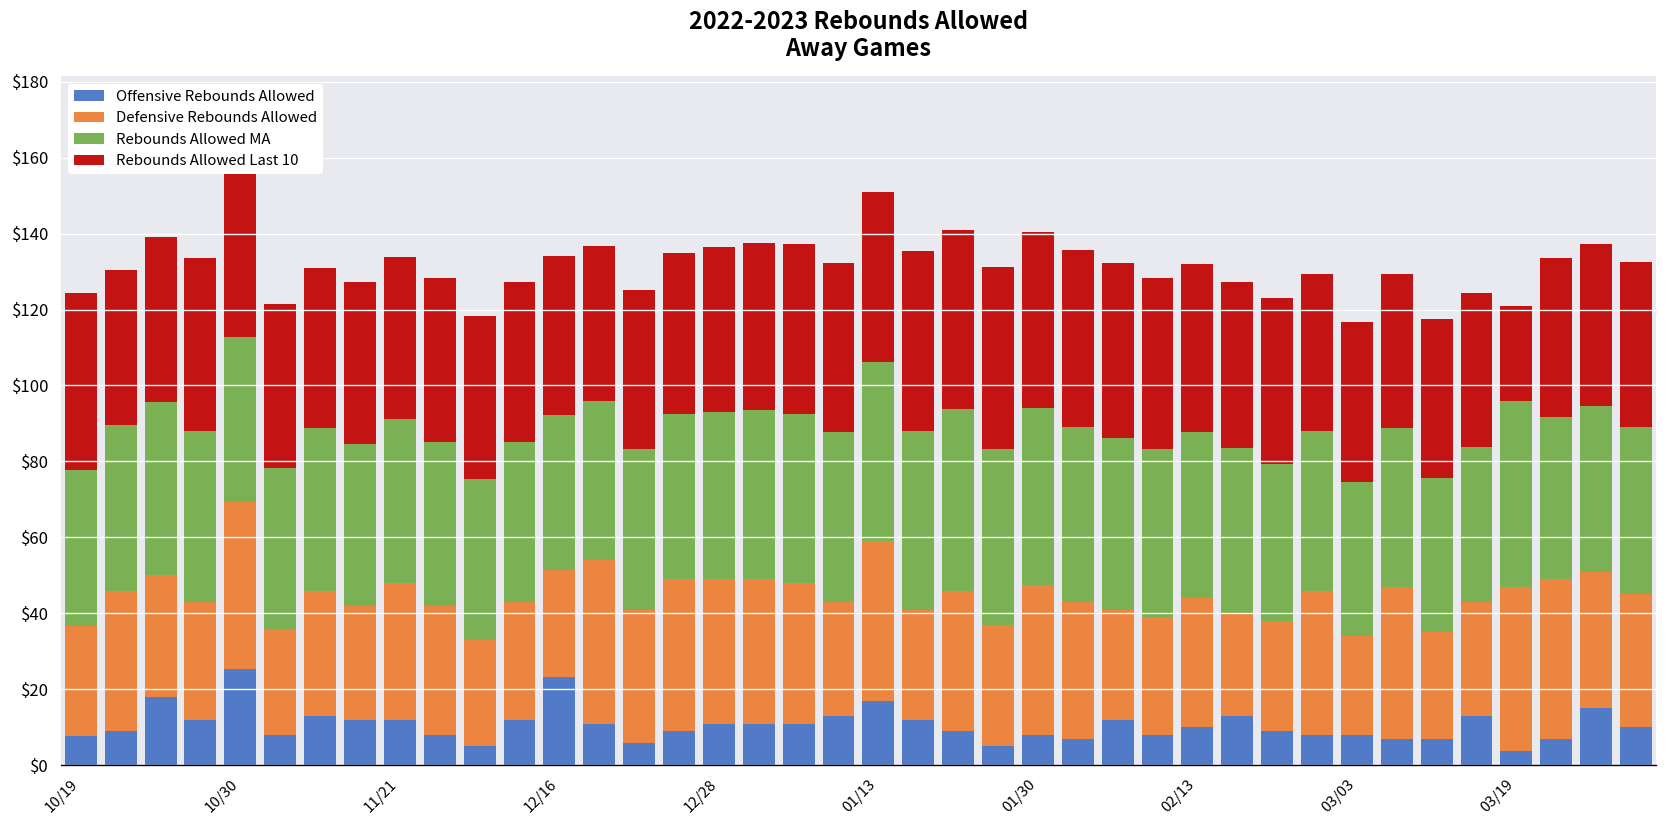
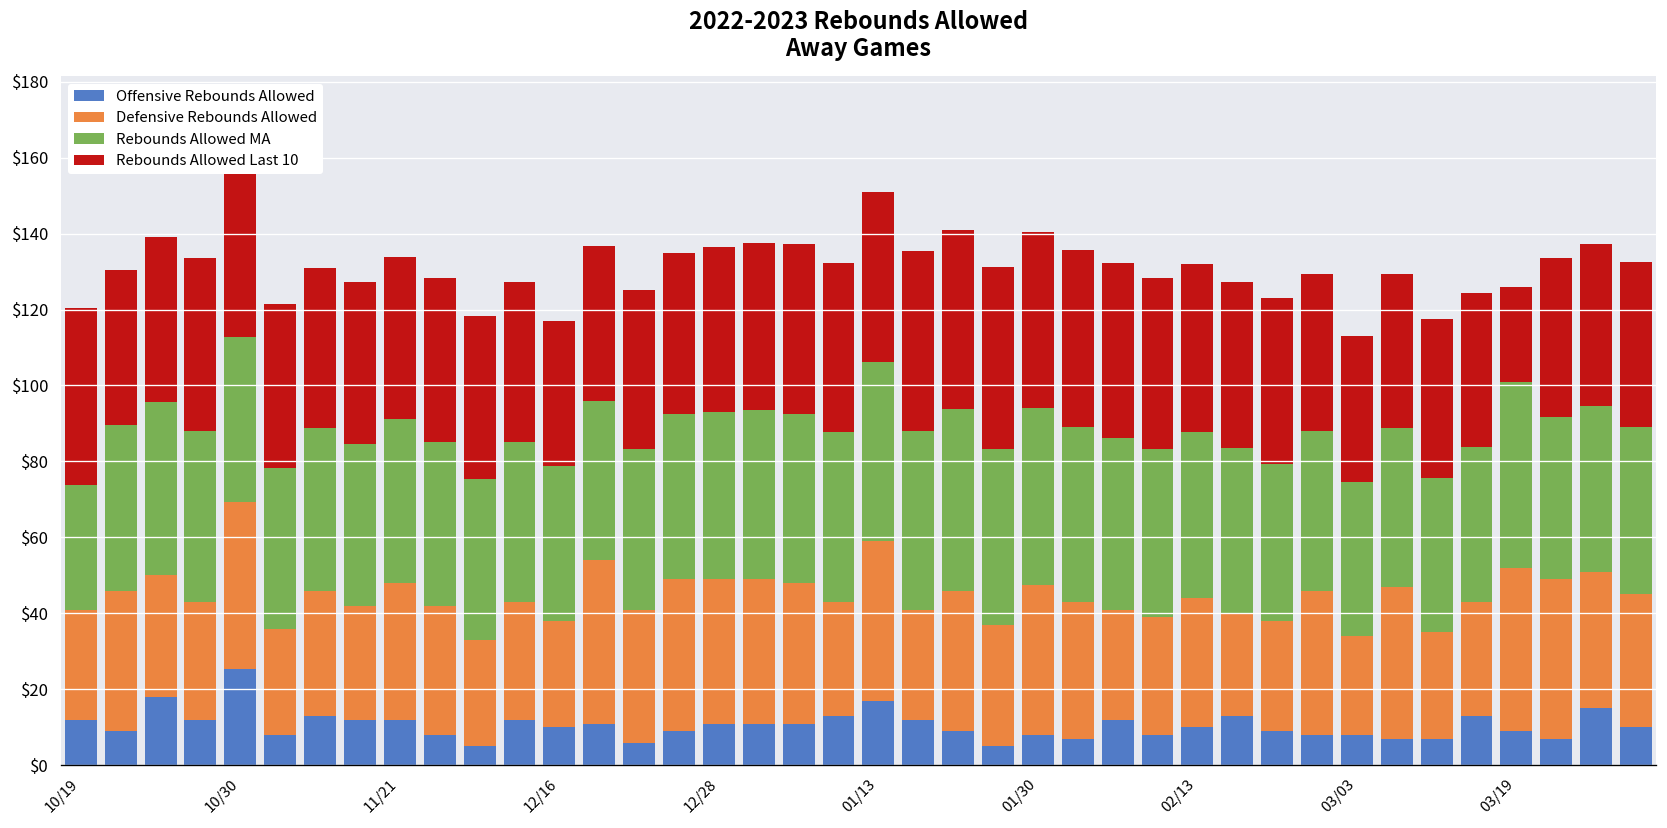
Offensive Rebounds Allowed, 10/19: $8 -> $12
Rebounds Allowed MA, 10/19: $41 -> $33
Offensive Rebounds Allowed, 12/16: $23 -> $10
Rebounds Allowed Last 10, 12/16: $42 -> $38
Rebounds Allowed Last 10, 03/03: $42 -> $38
Offensive Rebounds Allowed, 03/19: $4 -> $9
